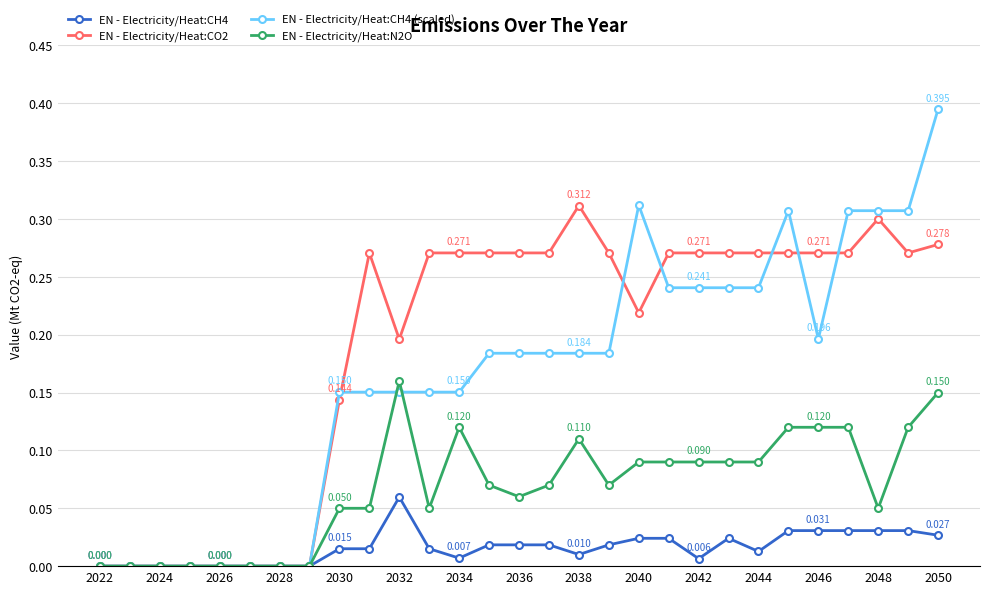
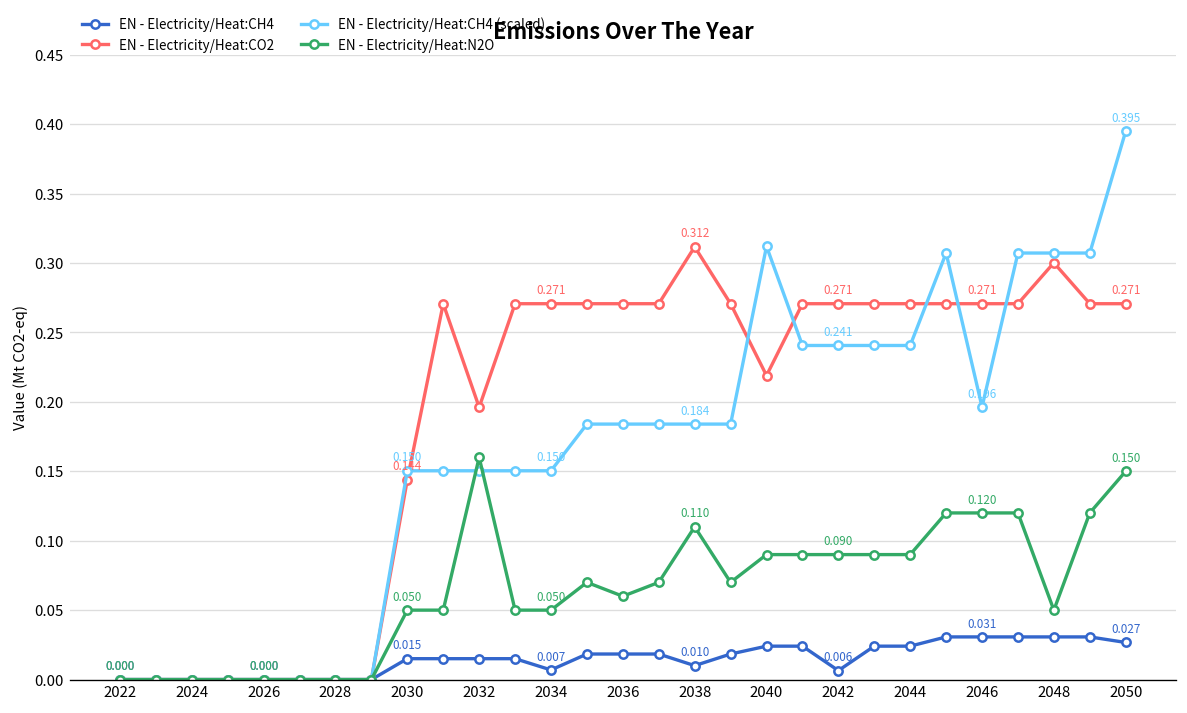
EN - Electricity/Heat:CH4, 2032: 0.060 -> 0.015
EN - Electricity/Heat:N2O, 2034: 0.120 -> 0.050
EN - Electricity/Heat:CH4, 2044: 0.013 -> 0.024
EN - Electricity/Heat:CO2, 2050: 0.278 -> 0.271
